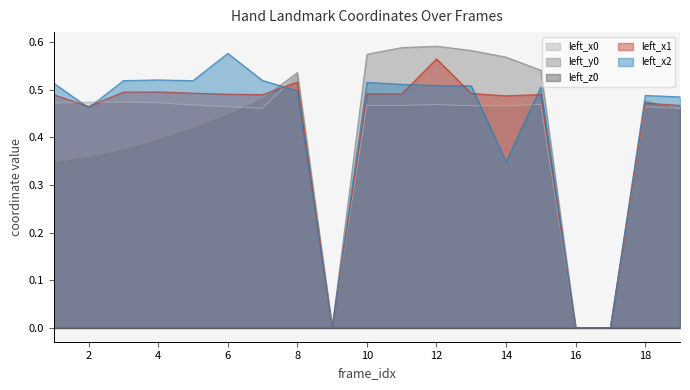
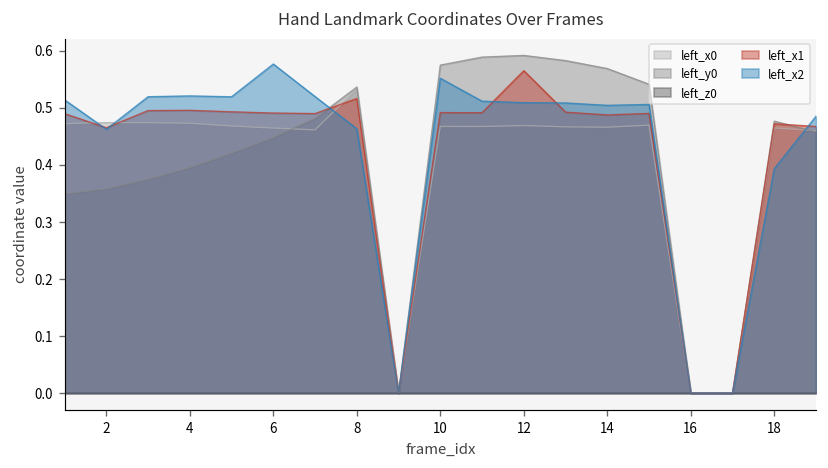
left_x2, 8: 0.50 -> 0.46
left_x2, 10: 0.52 -> 0.55
left_x2, 14: 0.35 -> 0.50
left_x2, 18: 0.49 -> 0.39
